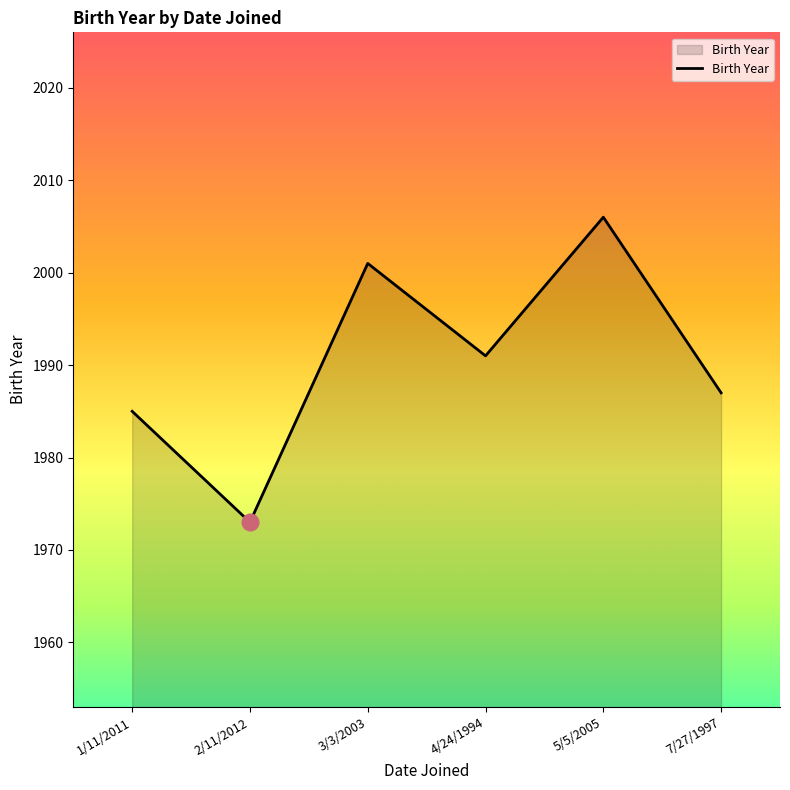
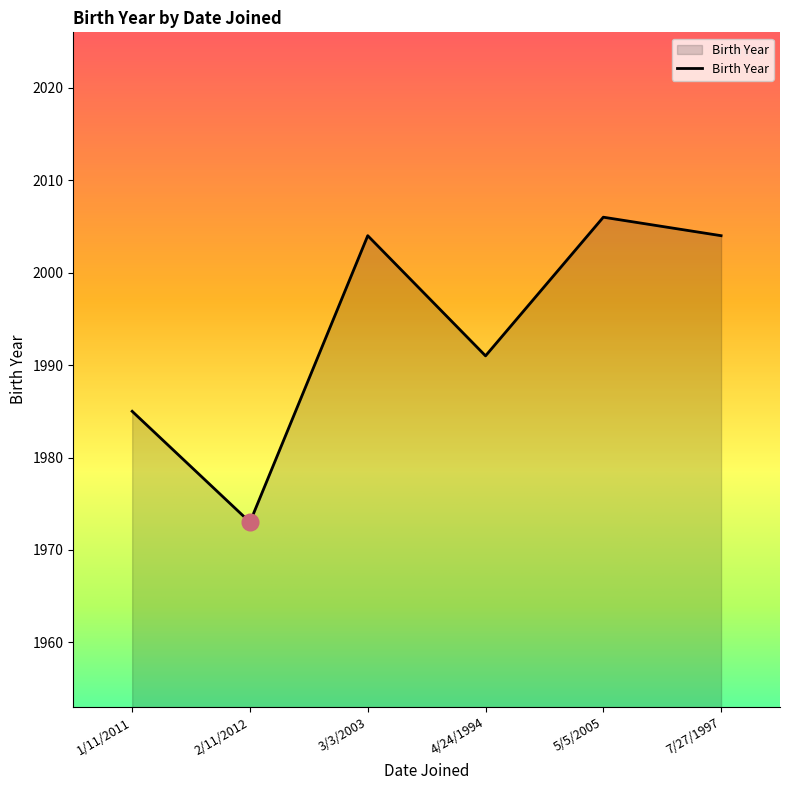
Birth Year, 3/3/2003: 2001 -> 2004
Birth Year, 7/27/1997: 1987 -> 2004
